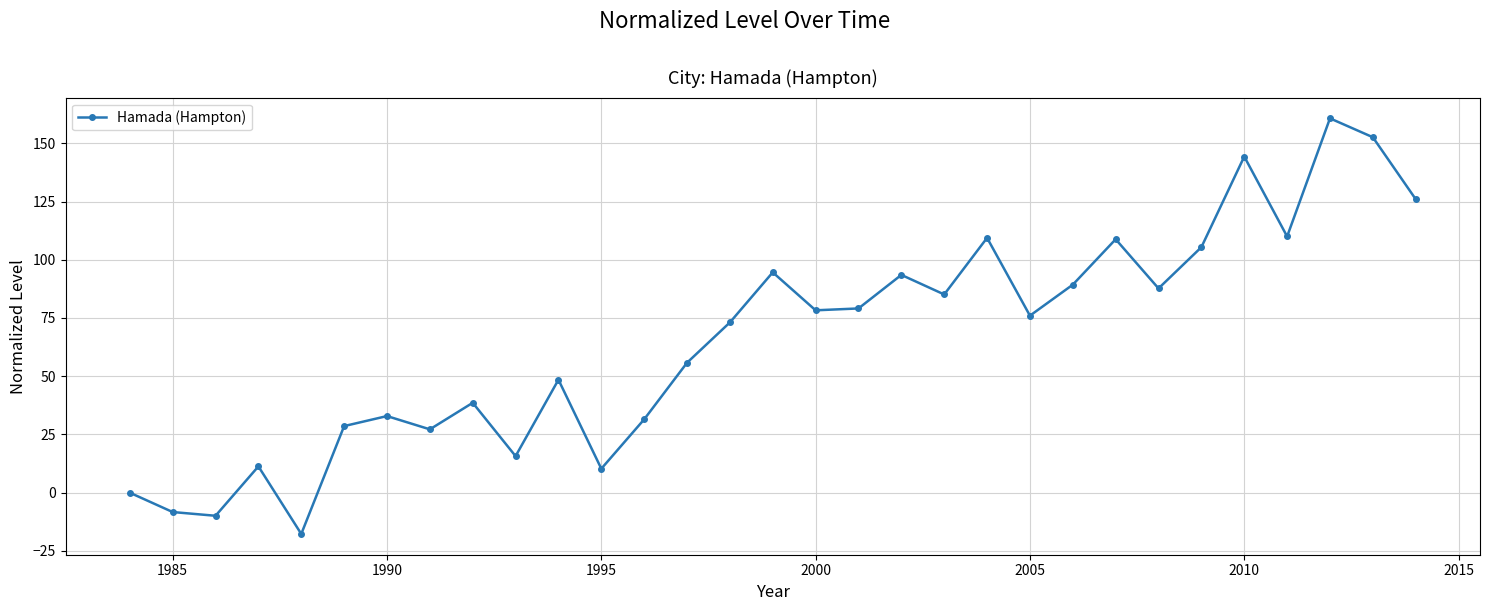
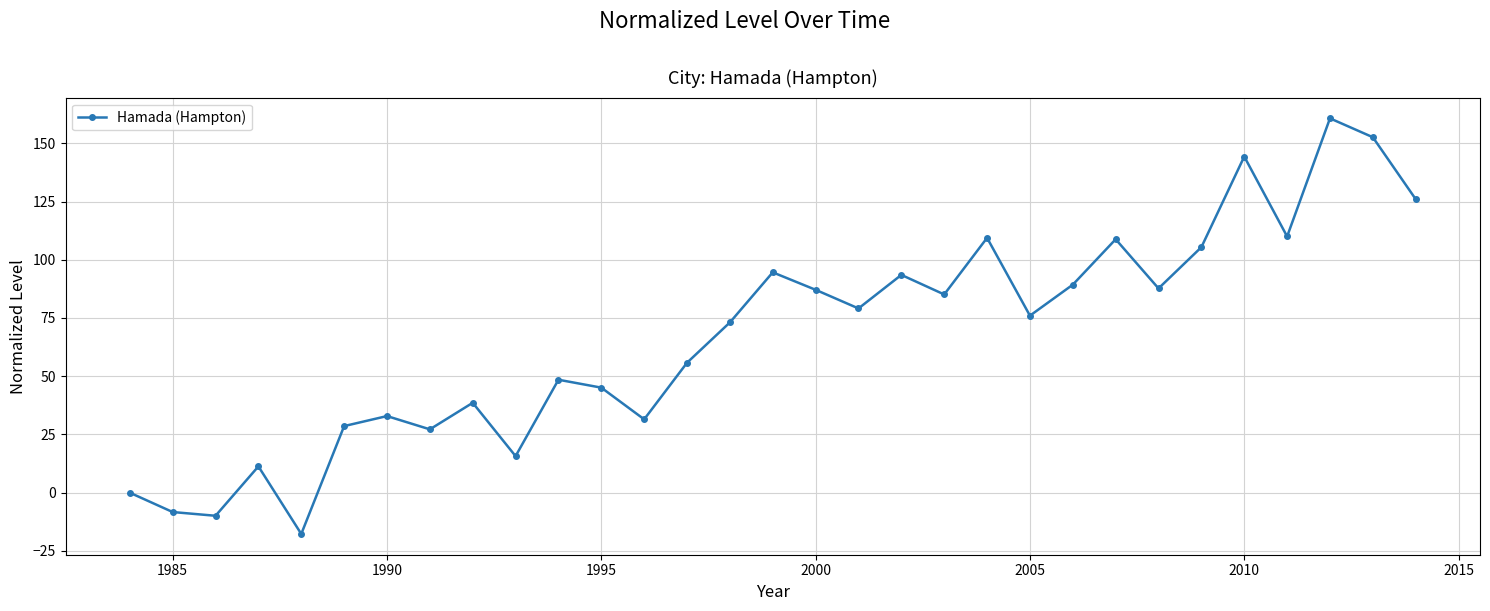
1995: 10 -> 45
2000: 78 -> 87
